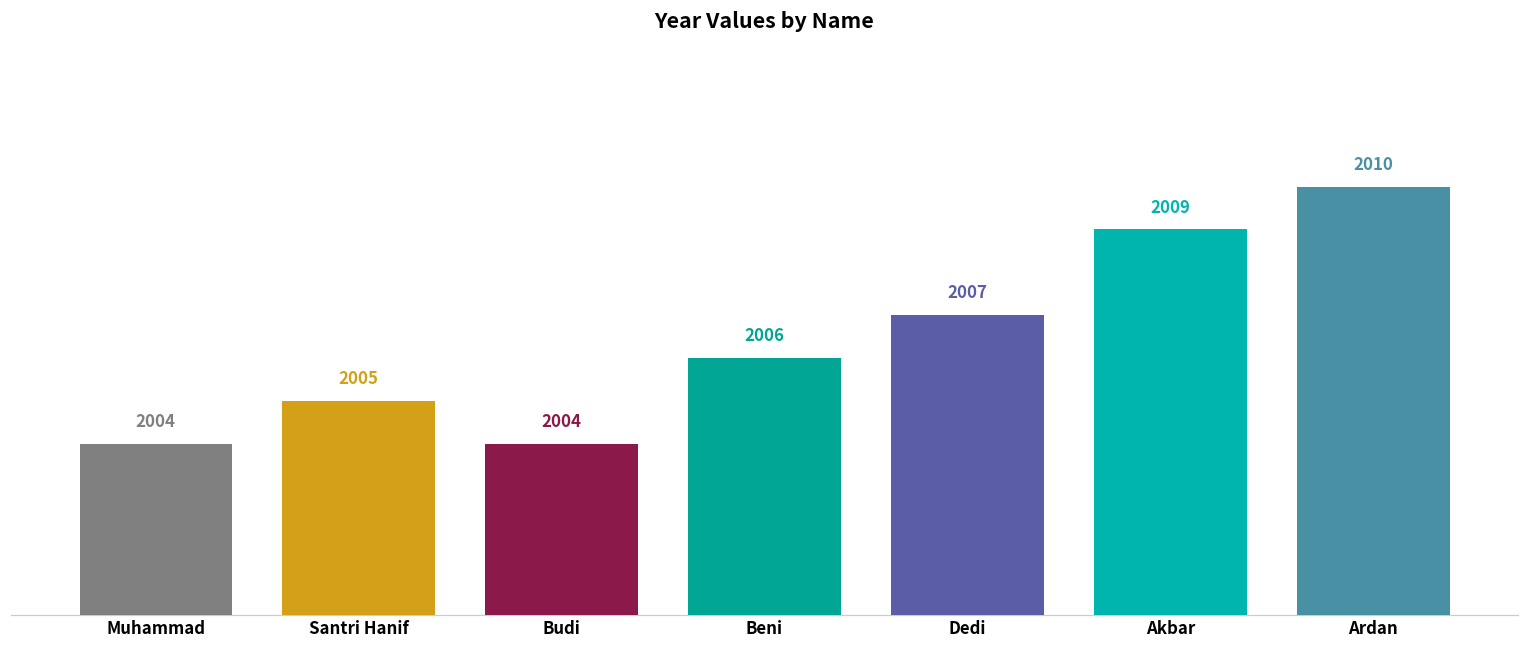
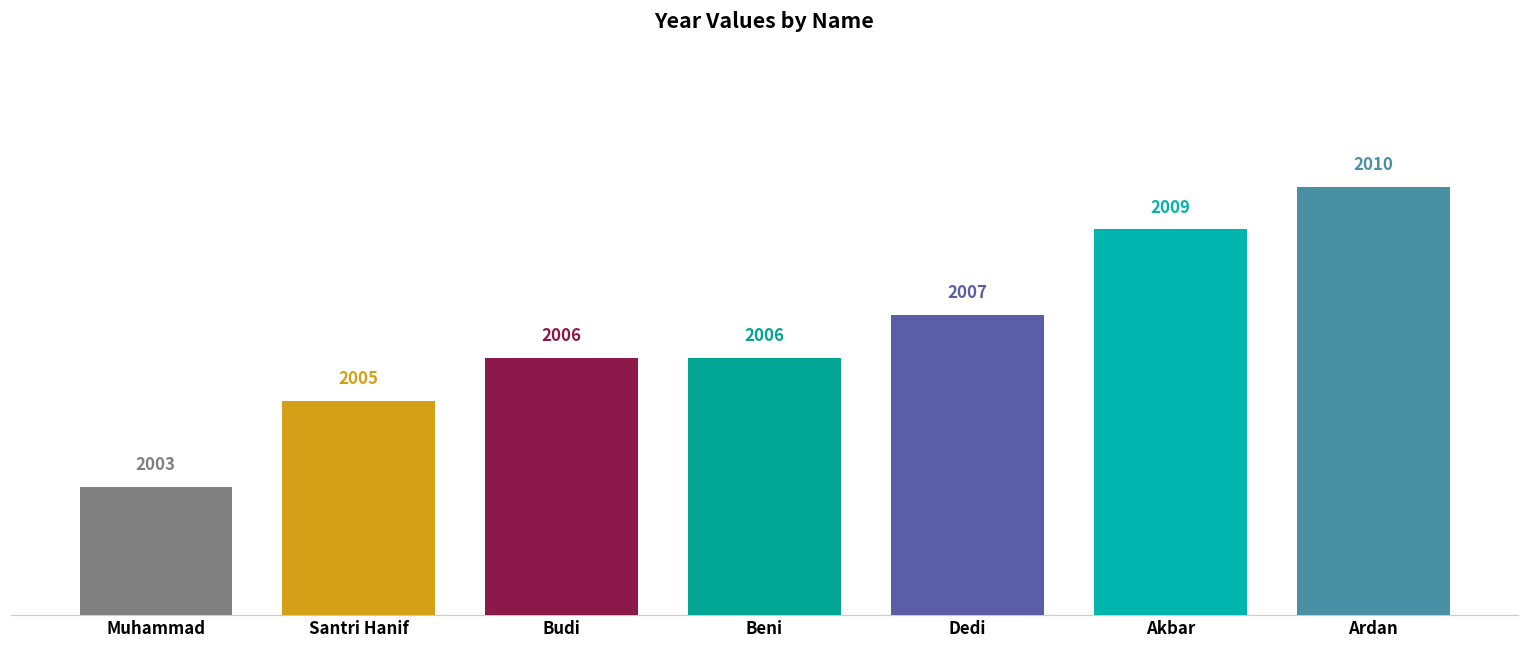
Muhammad: 2004 -> 2003
Budi: 2004 -> 2006
